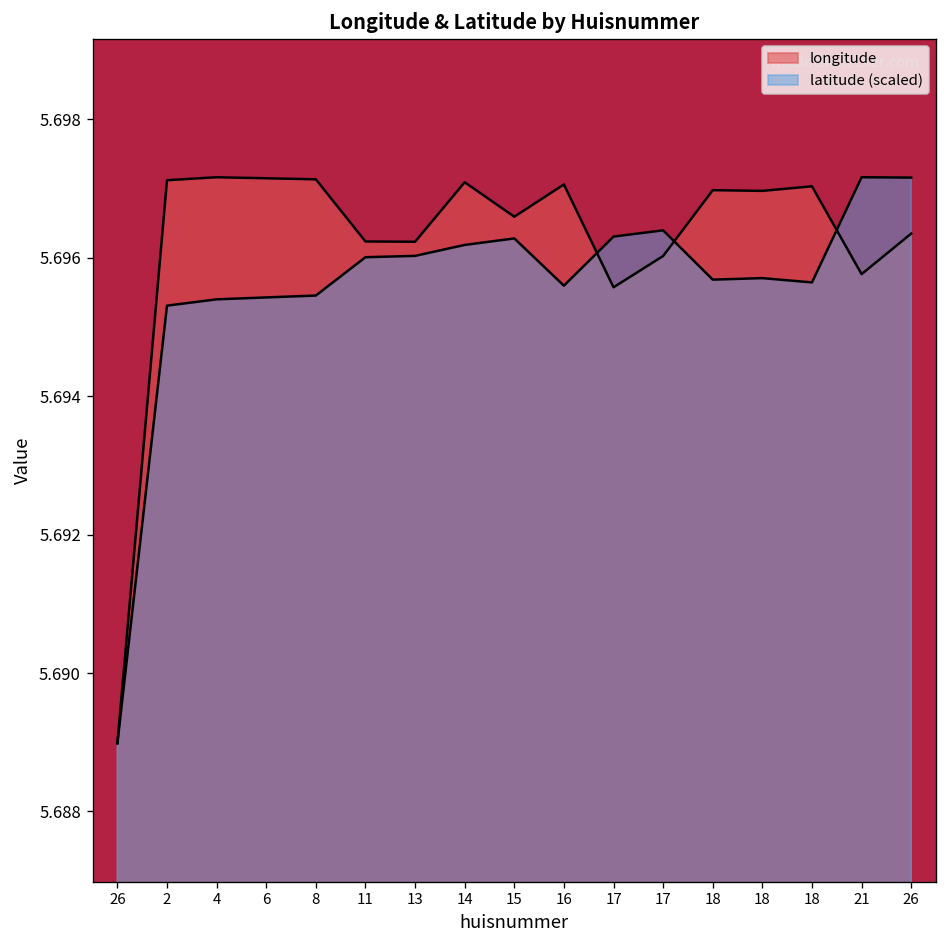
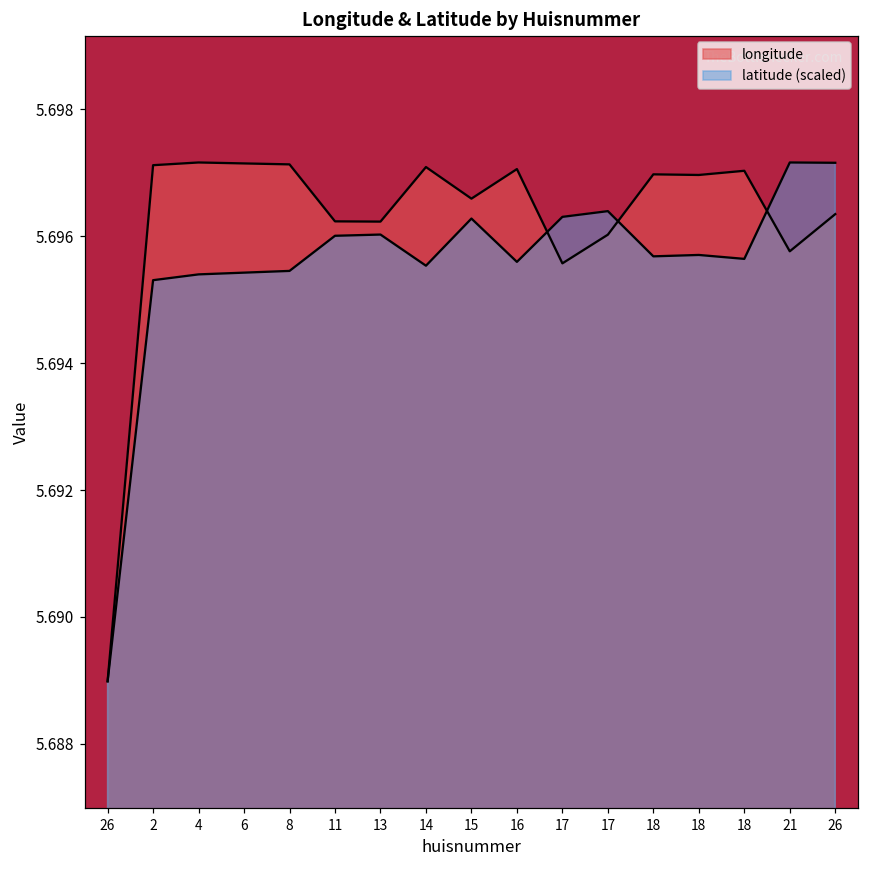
latitude (scaled), 14: 5.6962 -> 5.6955
